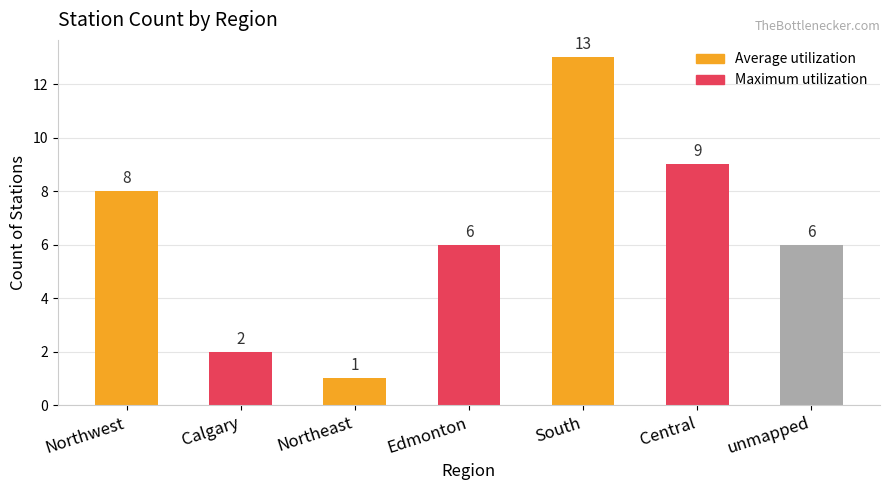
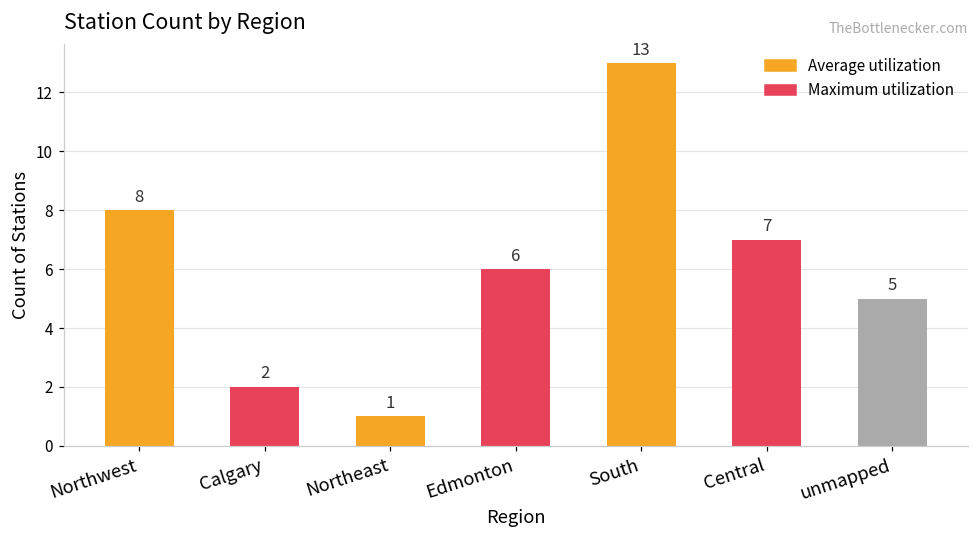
Central: 9 -> 7
unmapped: 6 -> 5
